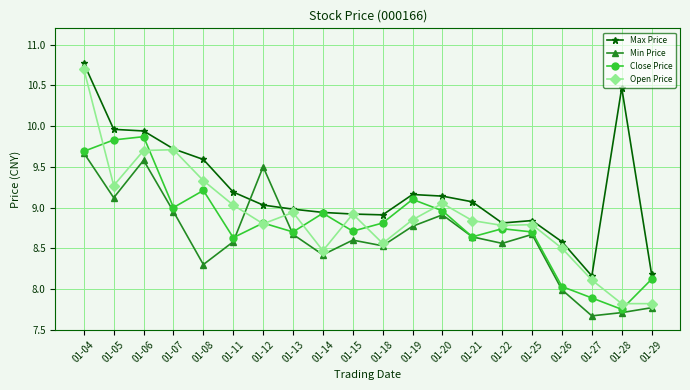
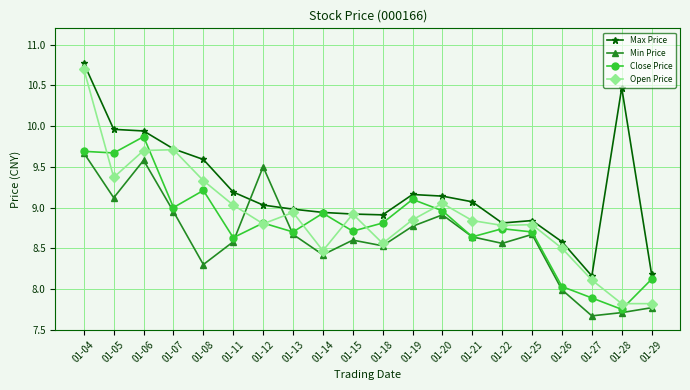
Close Price, 01-05: 9.8 -> 9.7
Open Price, 01-05: 9.3 -> 9.4
